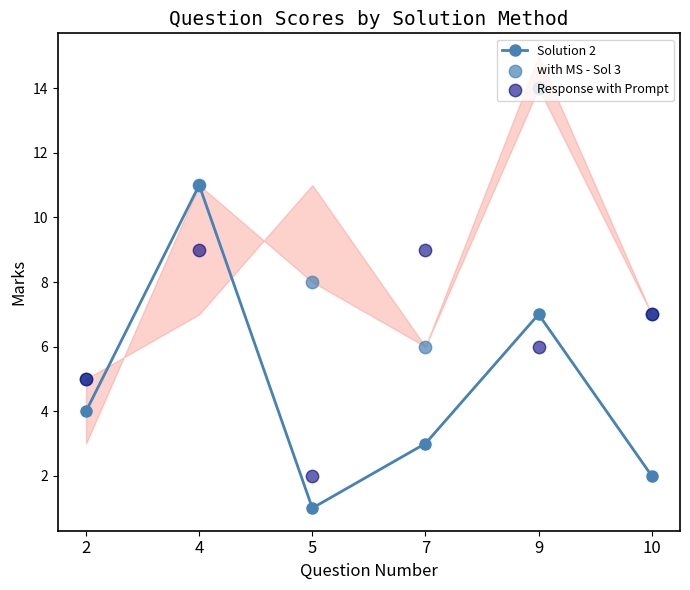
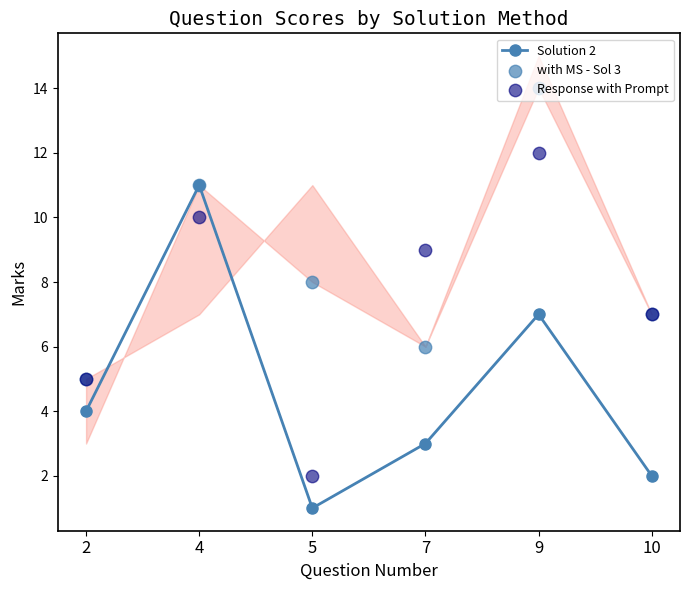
Response with Prompt, 4: 9 -> 10
Response with Prompt, 9: 6 -> 12
